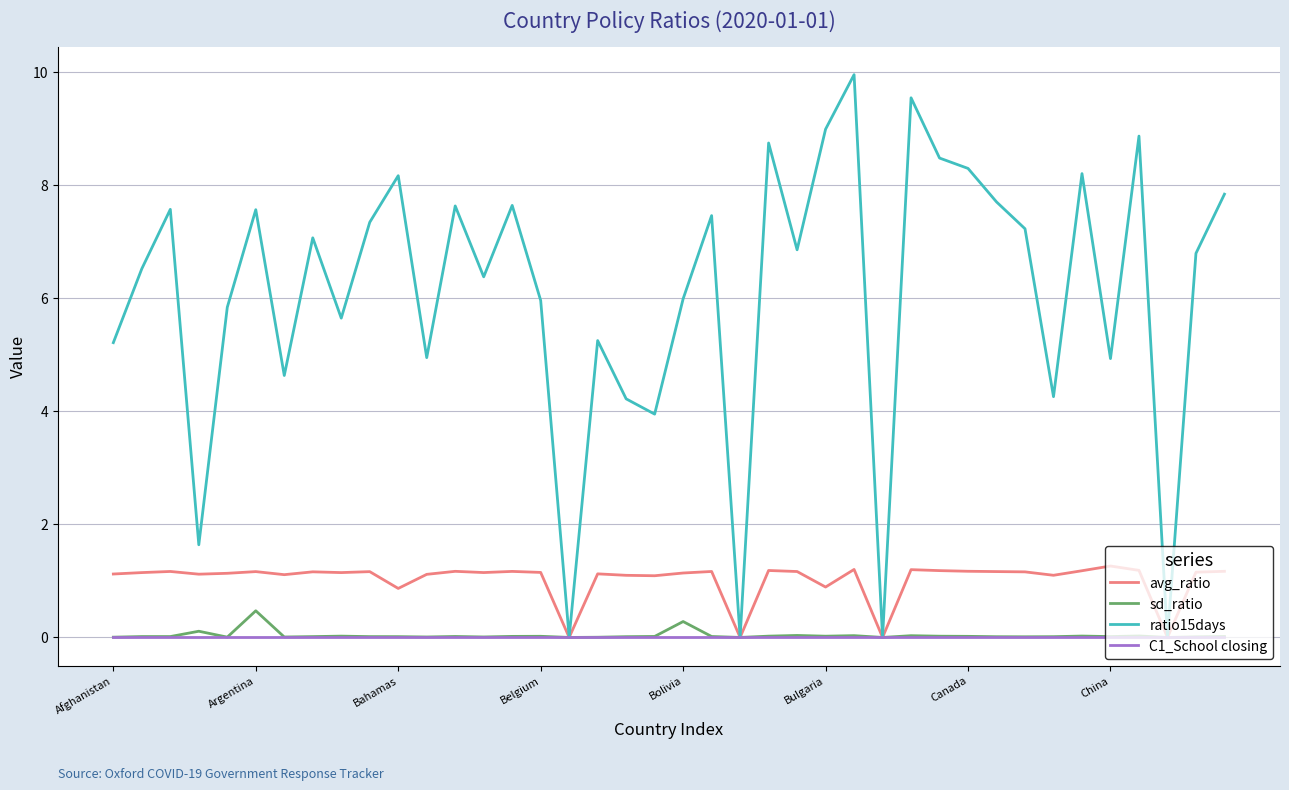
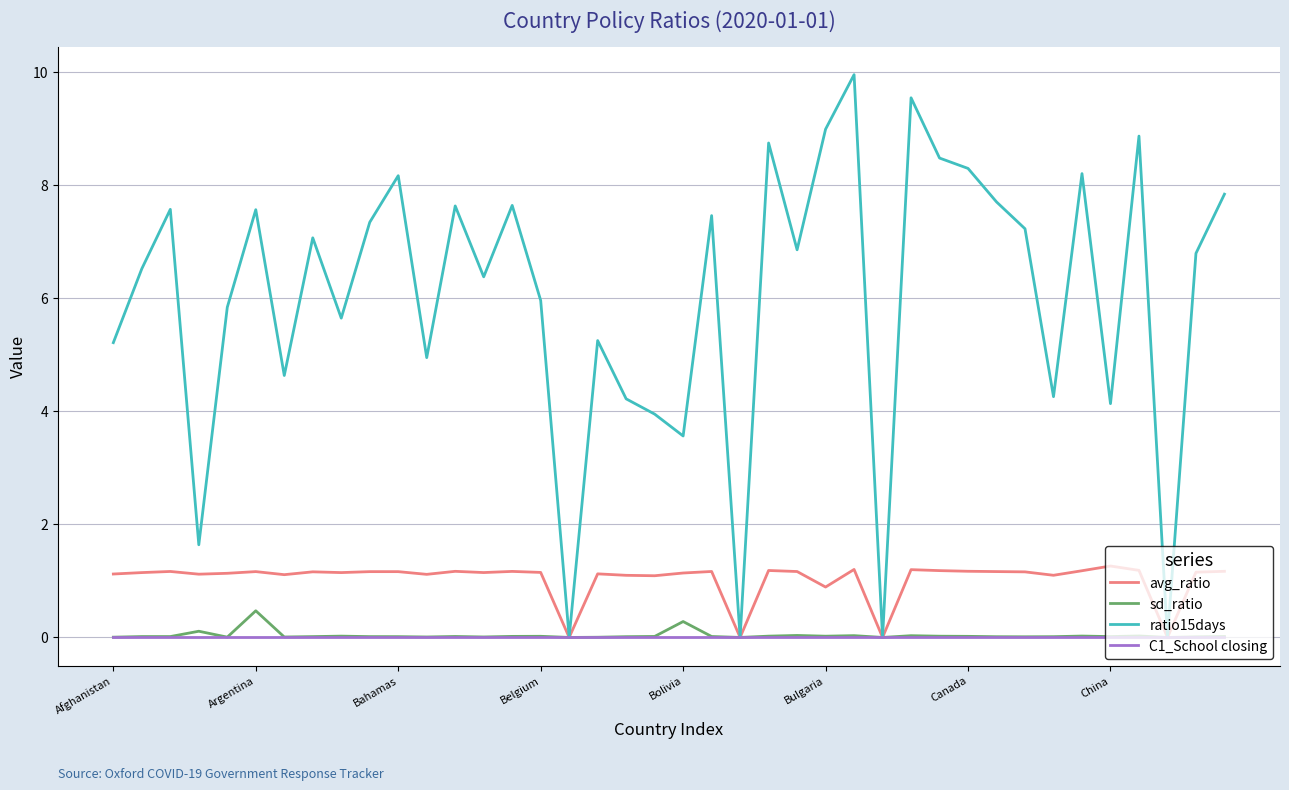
avg_ratio, Bahamas: 0.9 -> 1.2
ratio15days, Bolivia: 6.0 -> 3.6
ratio15days, China: 4.9 -> 4.1
